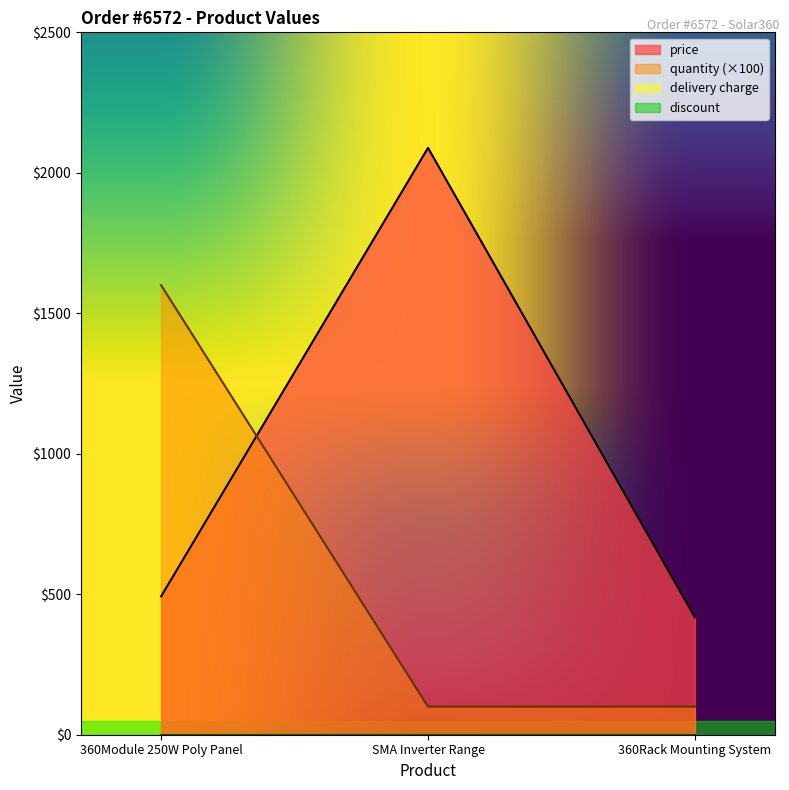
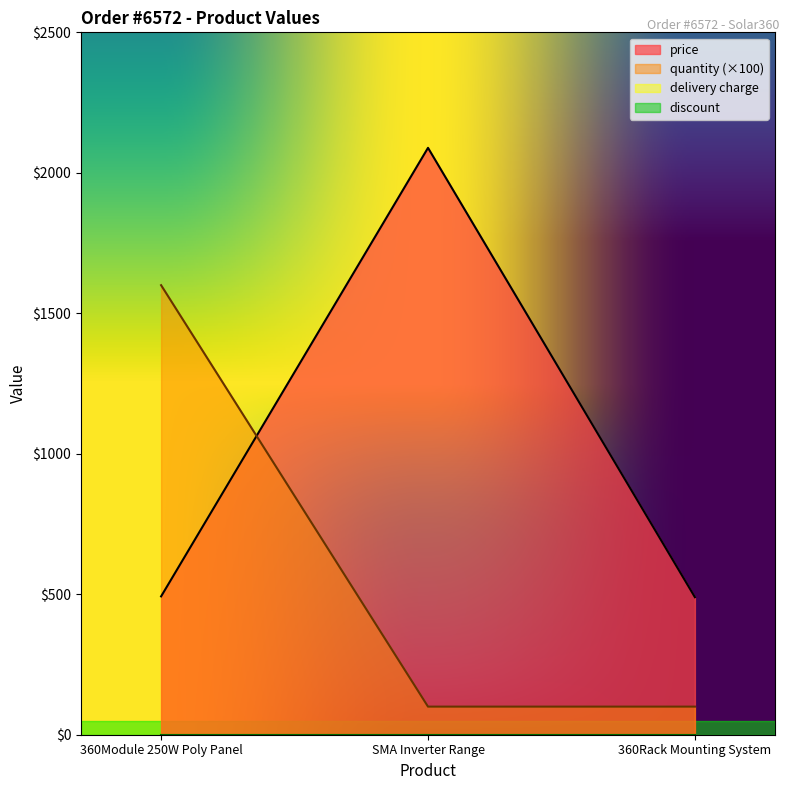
price, 360Rack Mounting System: $420 -> $490
